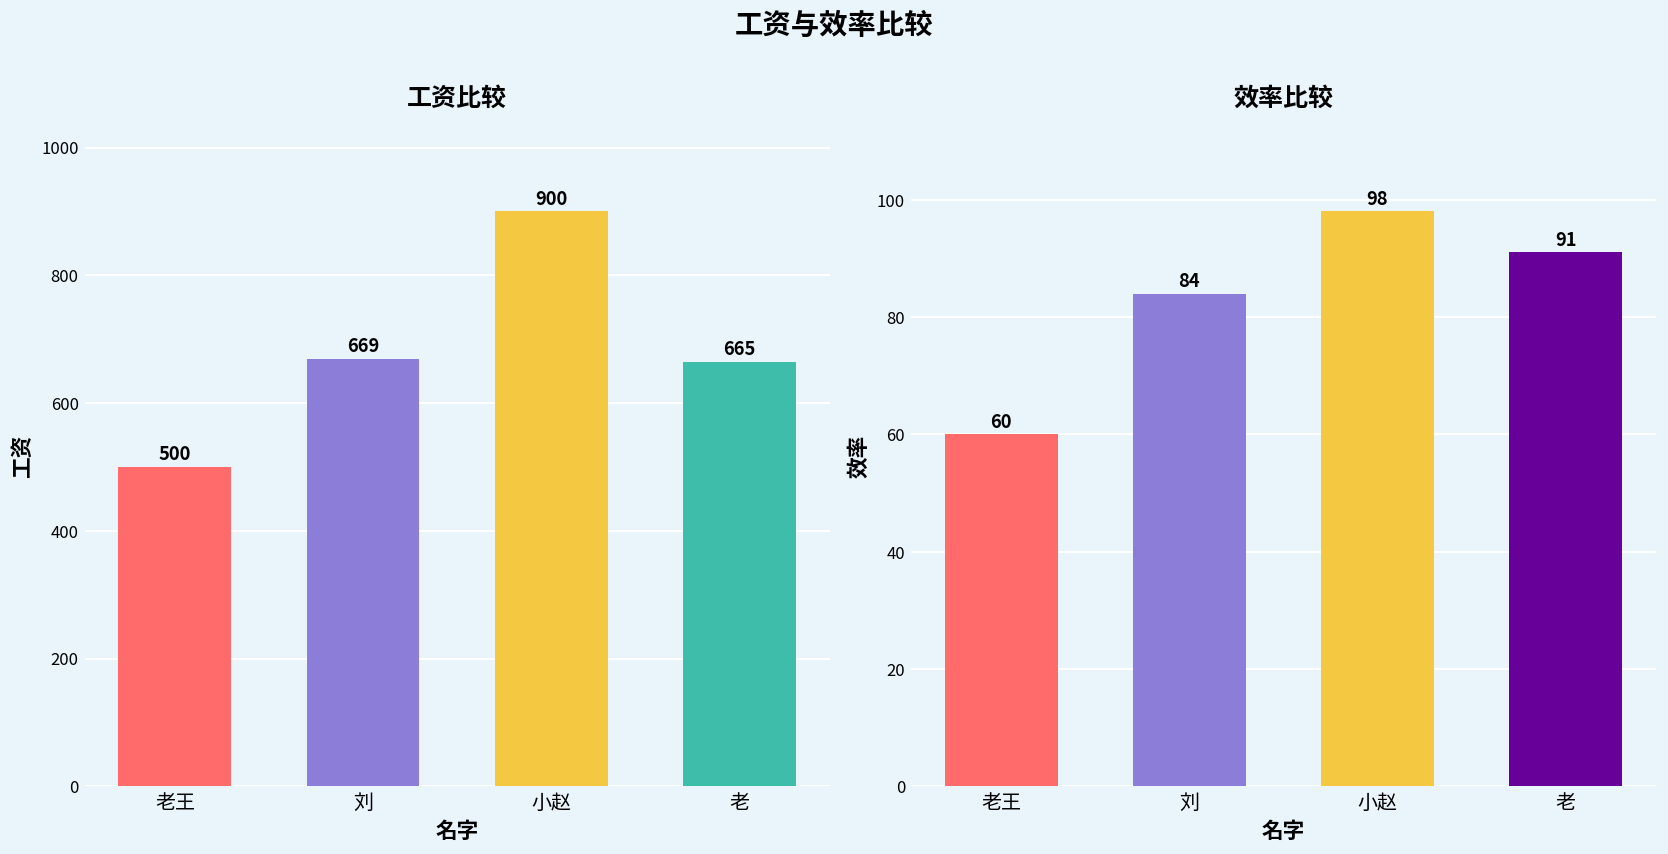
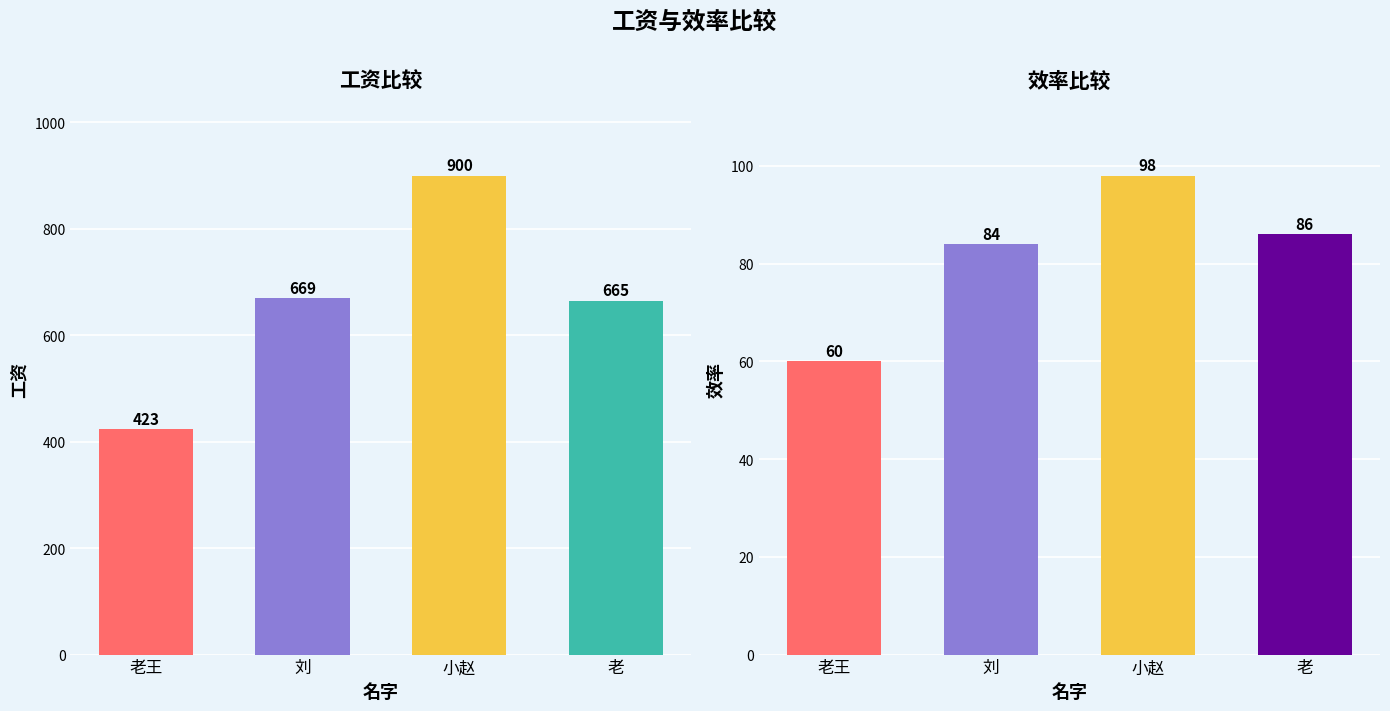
工资比较, 老王: 500 -> 423
效率比较, 老: 91 -> 86
